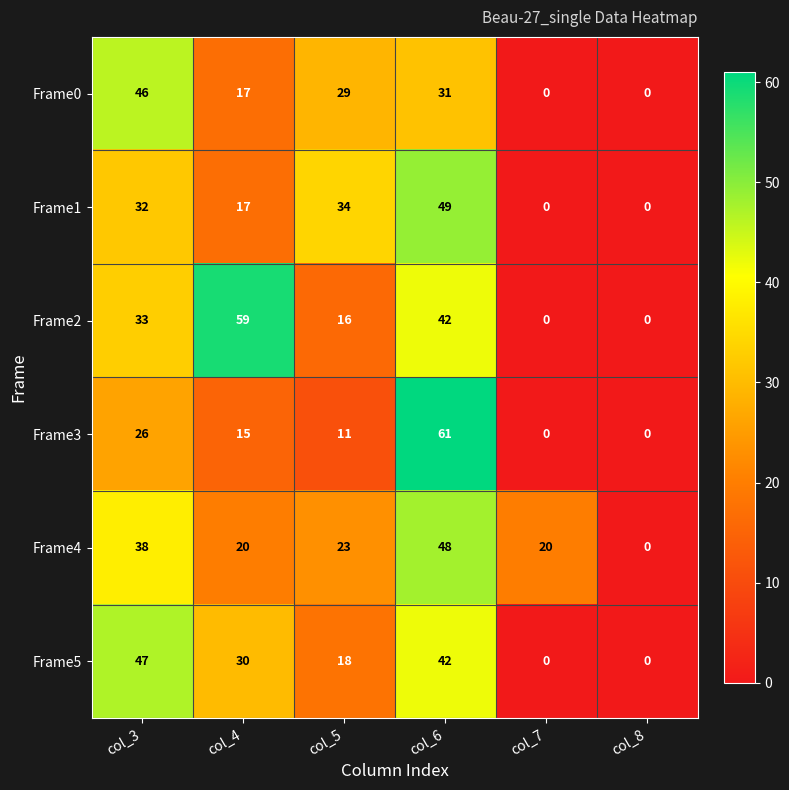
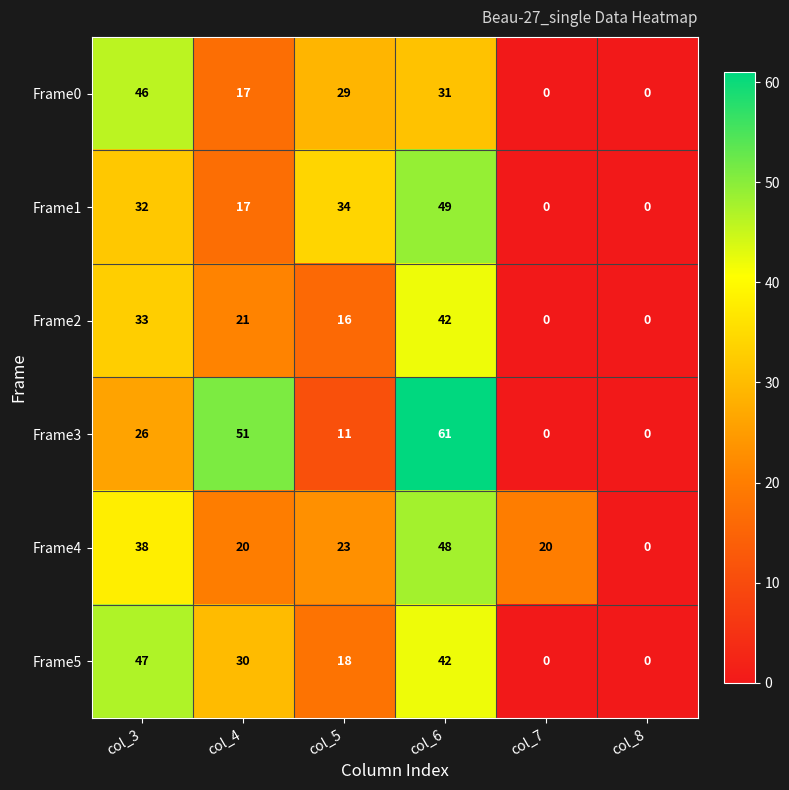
Frame2, col_4: 59 -> 21
Frame3, col_4: 15 -> 51
